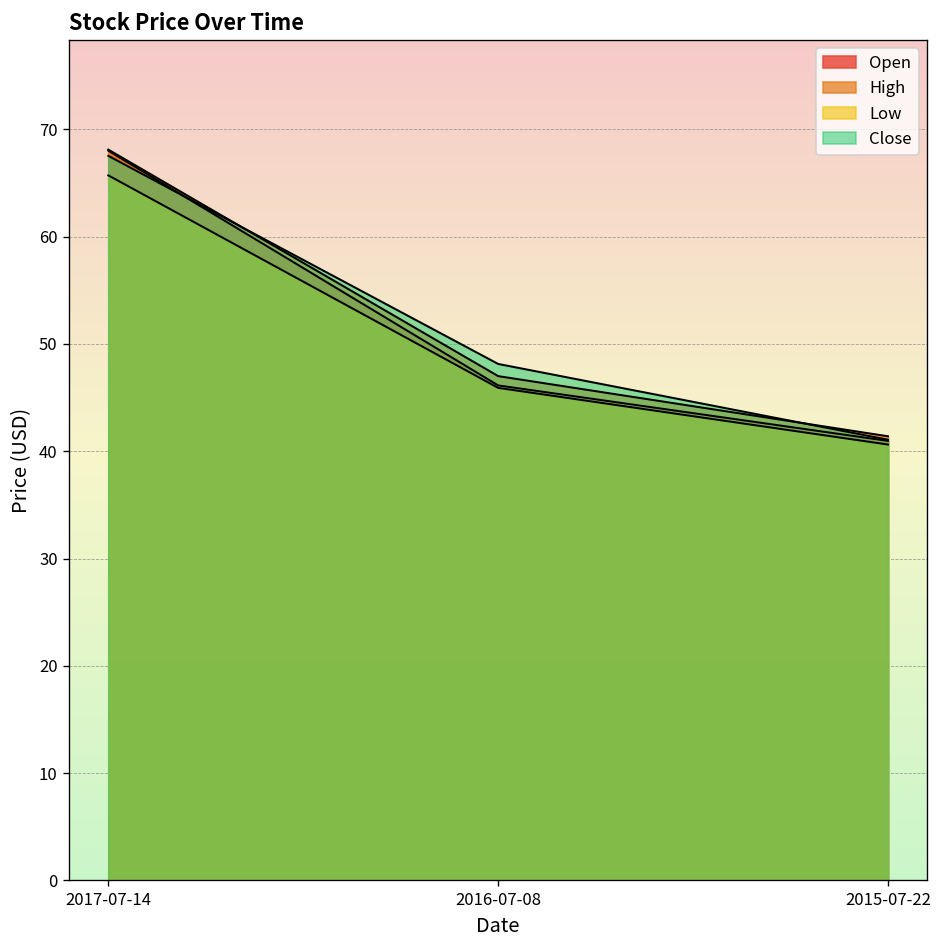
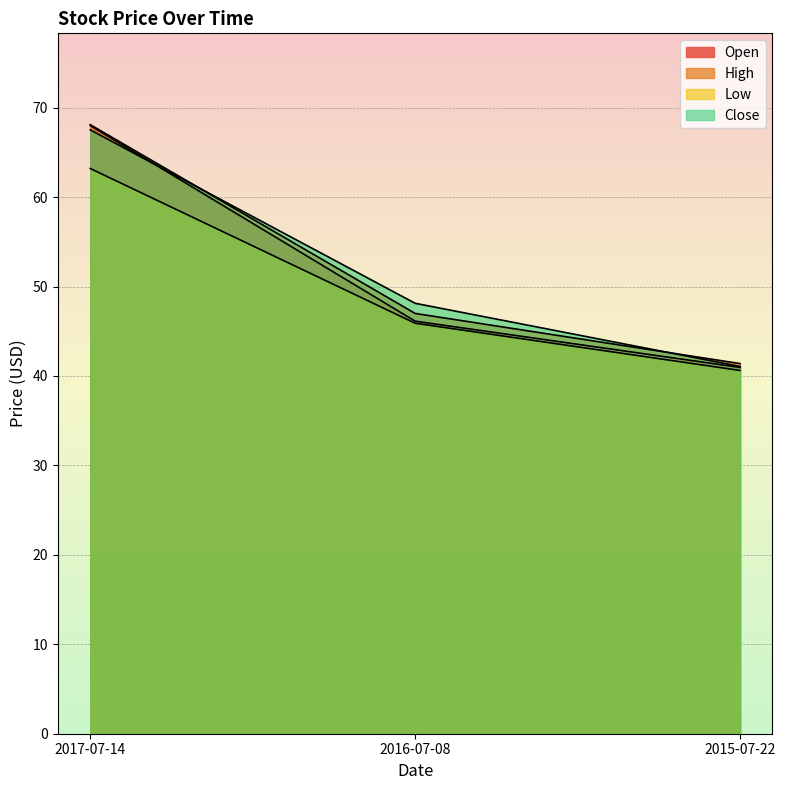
Low, 2017-07-14: 66 -> 63
